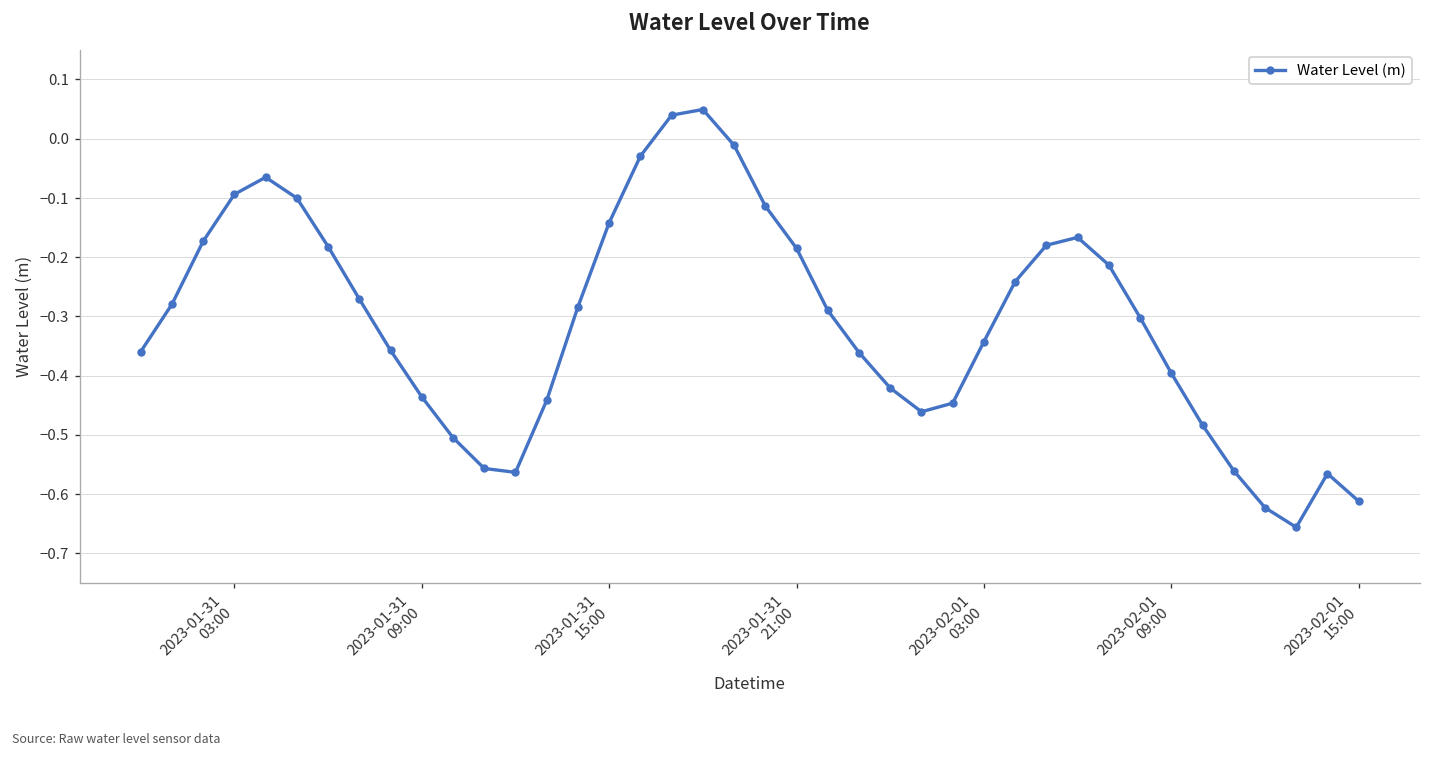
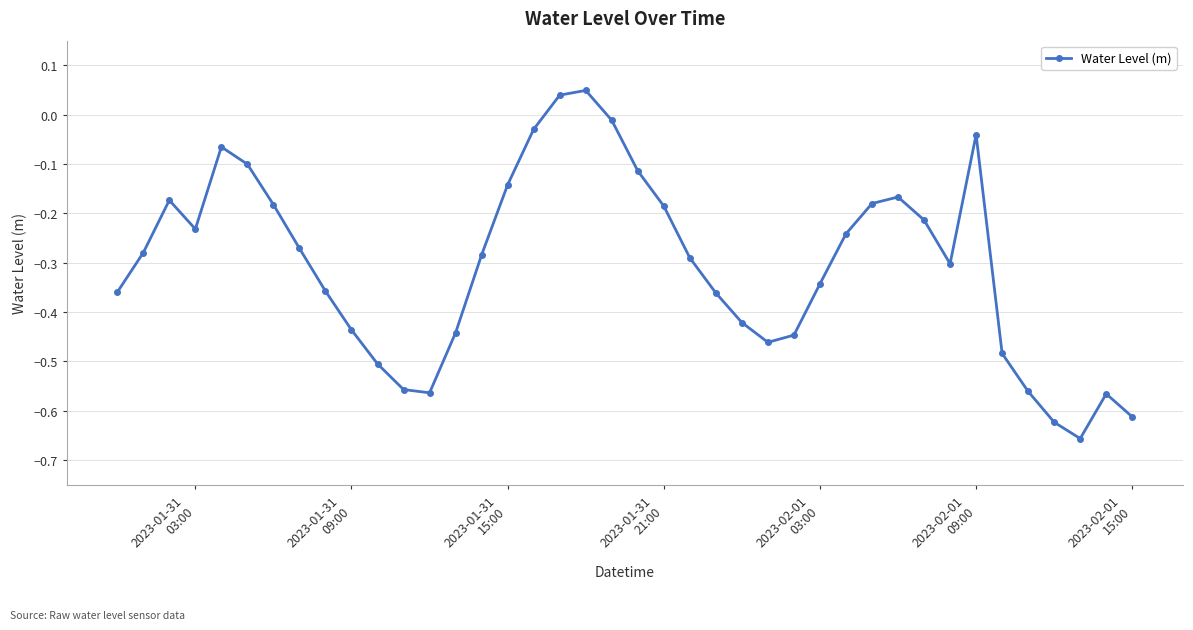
2023-01-31 03:00: -0.09 -> -0.23
2023-02-01 09:00: -0.40 -> -0.04
